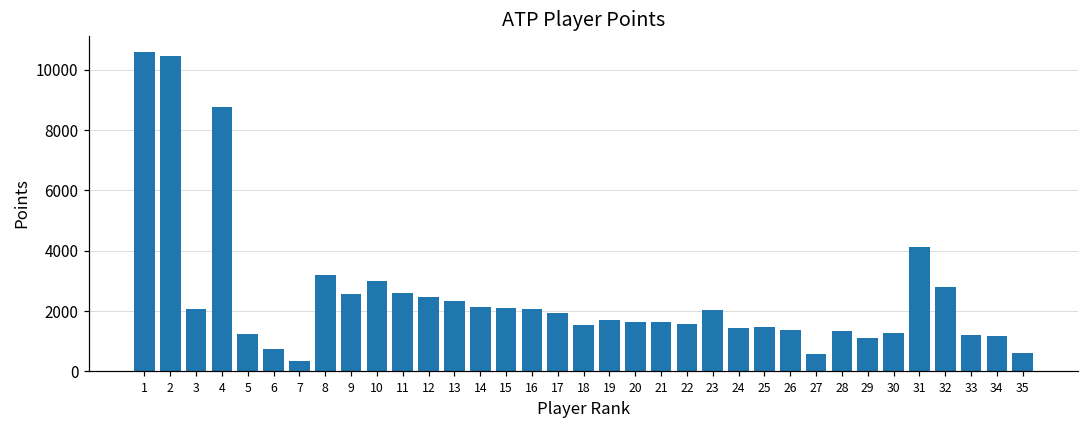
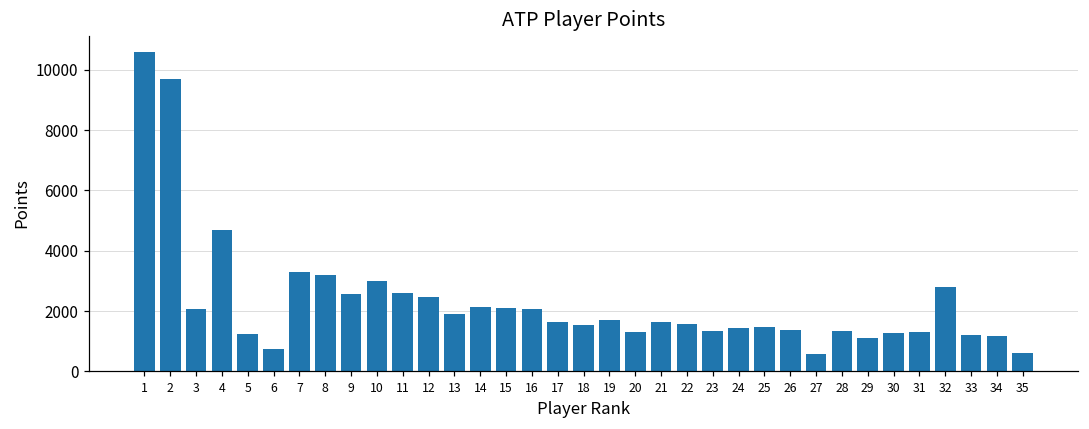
2: 10400 -> 9700
4: 8800 -> 4700
7: 300 -> 3300
13: 2300 -> 1900
17: 1900 -> 1600
20: 1700 -> 1300
23: 2000 -> 1300
31: 4100 -> 1300
